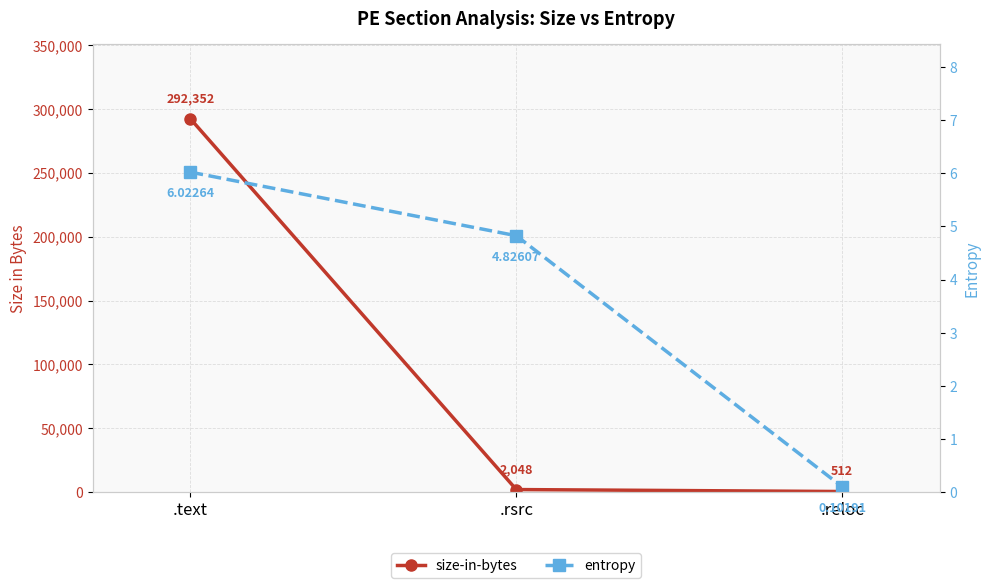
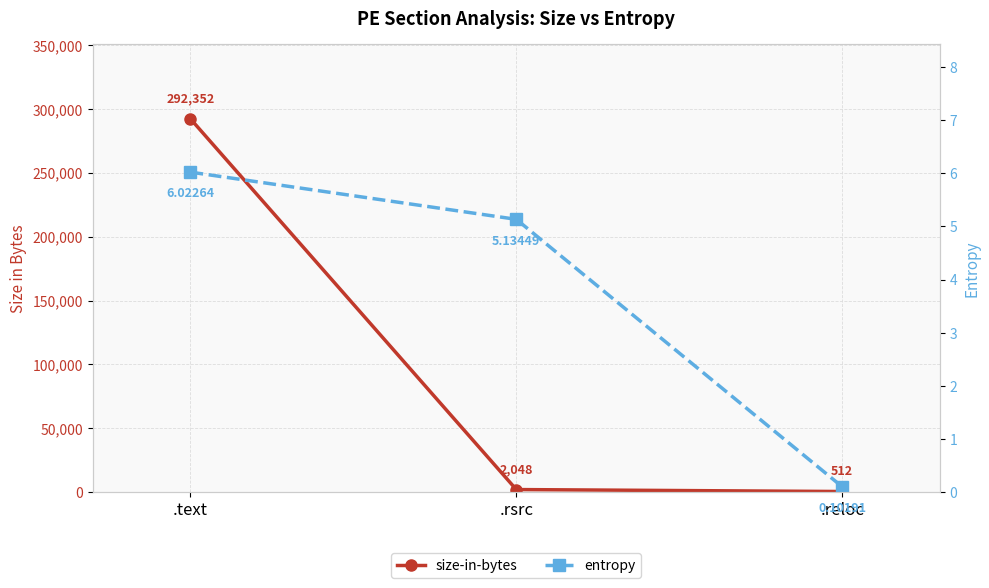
entropy, .rsrc: 4.82607 -> 5.13449
